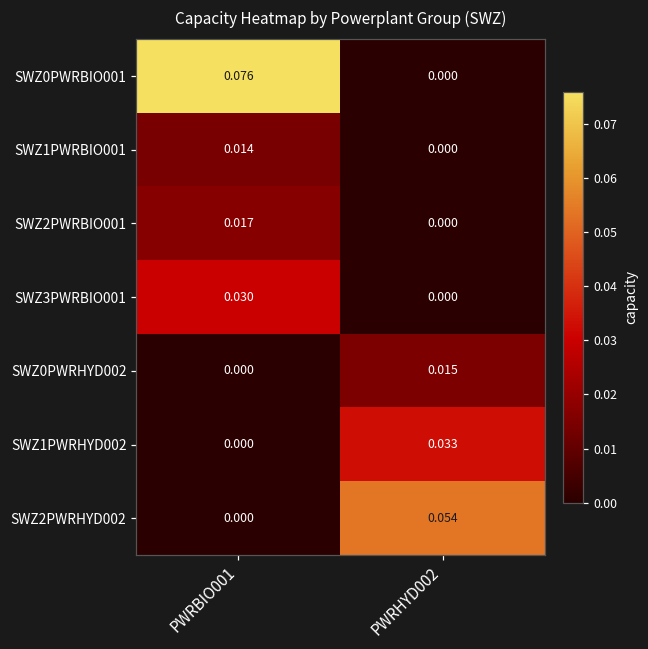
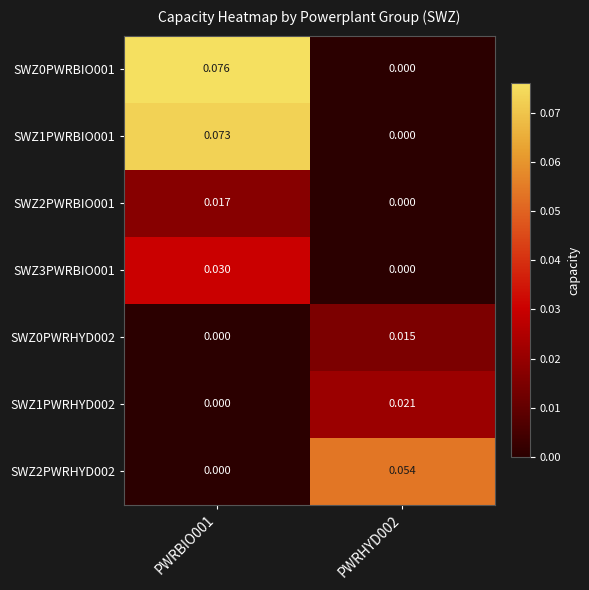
SWZ1PWRBIO001, PWRBIO001: 0.014 -> 0.073
SWZ1PWRHYD002, PWRHYD002: 0.033 -> 0.021
